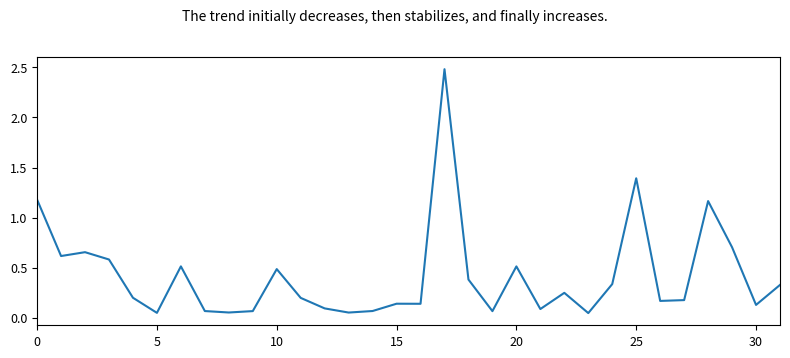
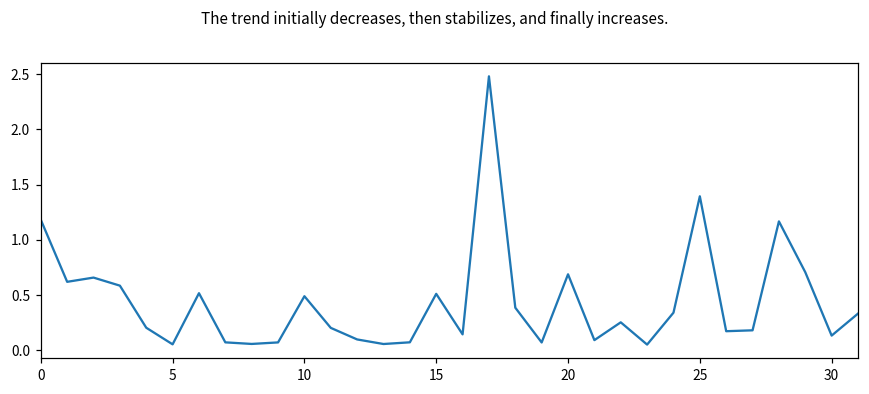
15: 0.14 -> 0.51
20: 0.51 -> 0.69
